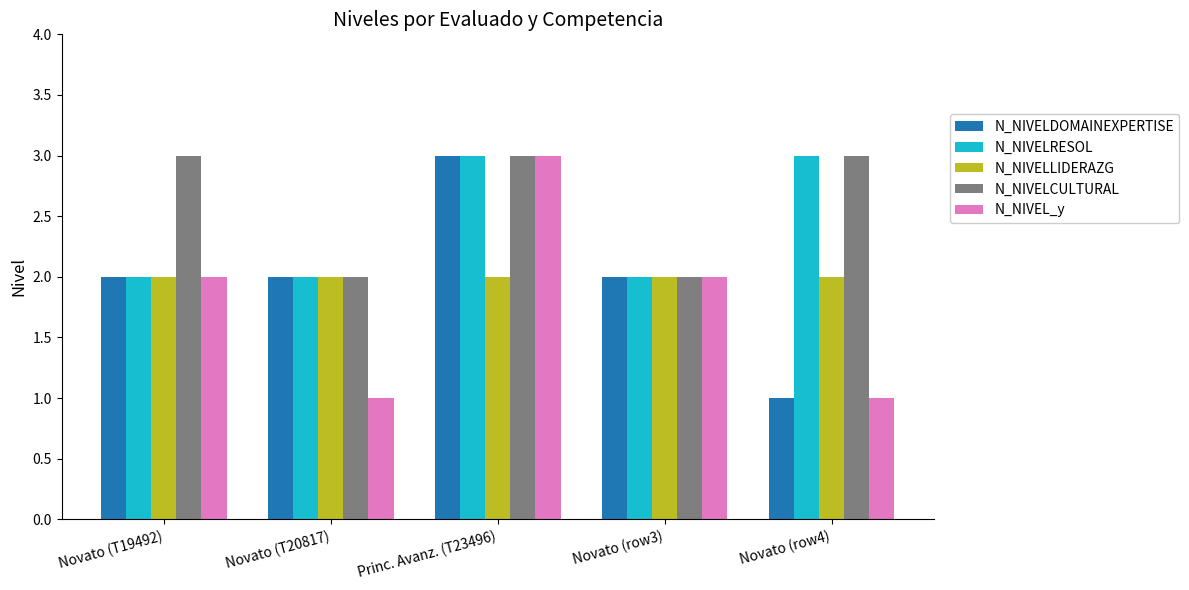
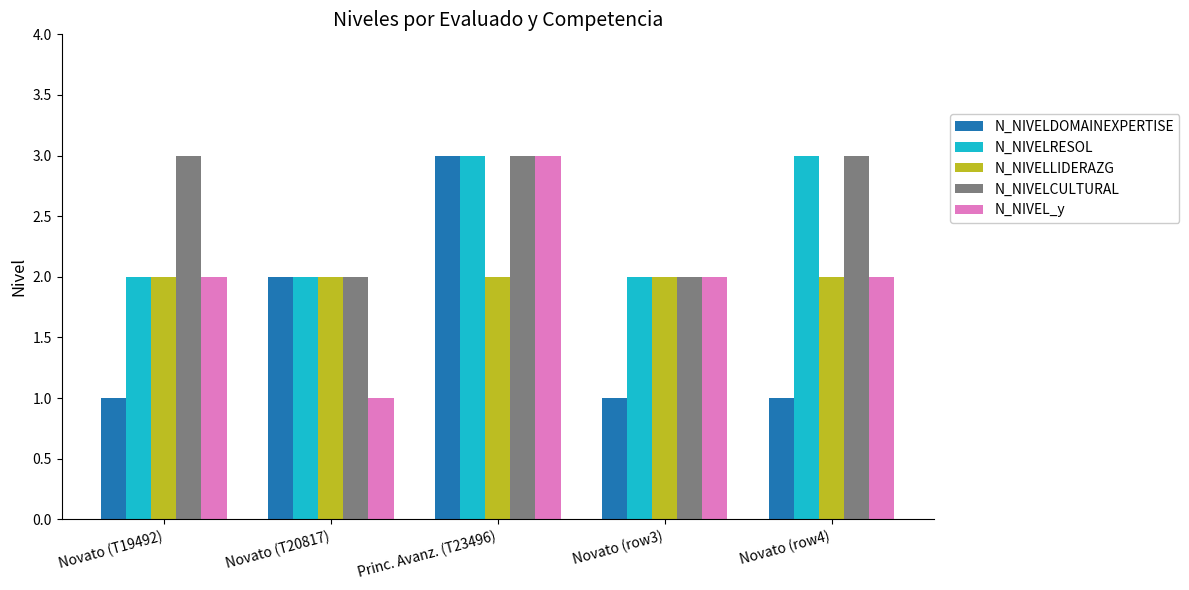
N_NIVELDOMAINEXPERTISE, Novato (T19492): 2 -> 1
N_NIVELDOMAINEXPERTISE, Novato (row3): 2 -> 1
N_NIVEL_y, Novato (row4): 1 -> 2
